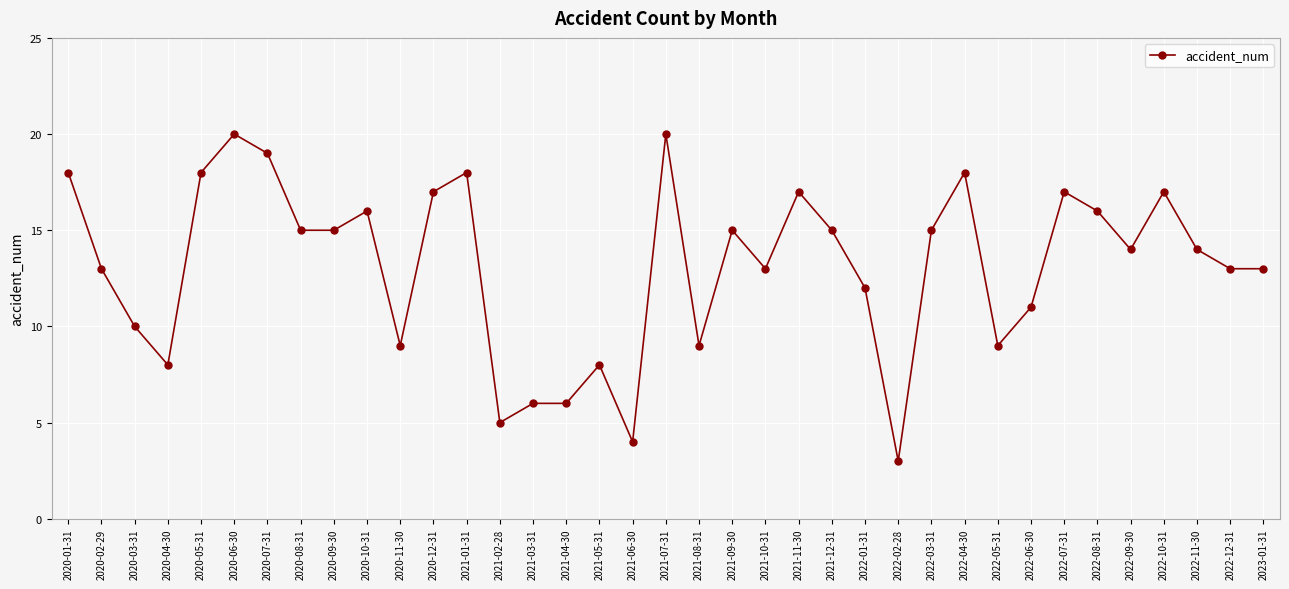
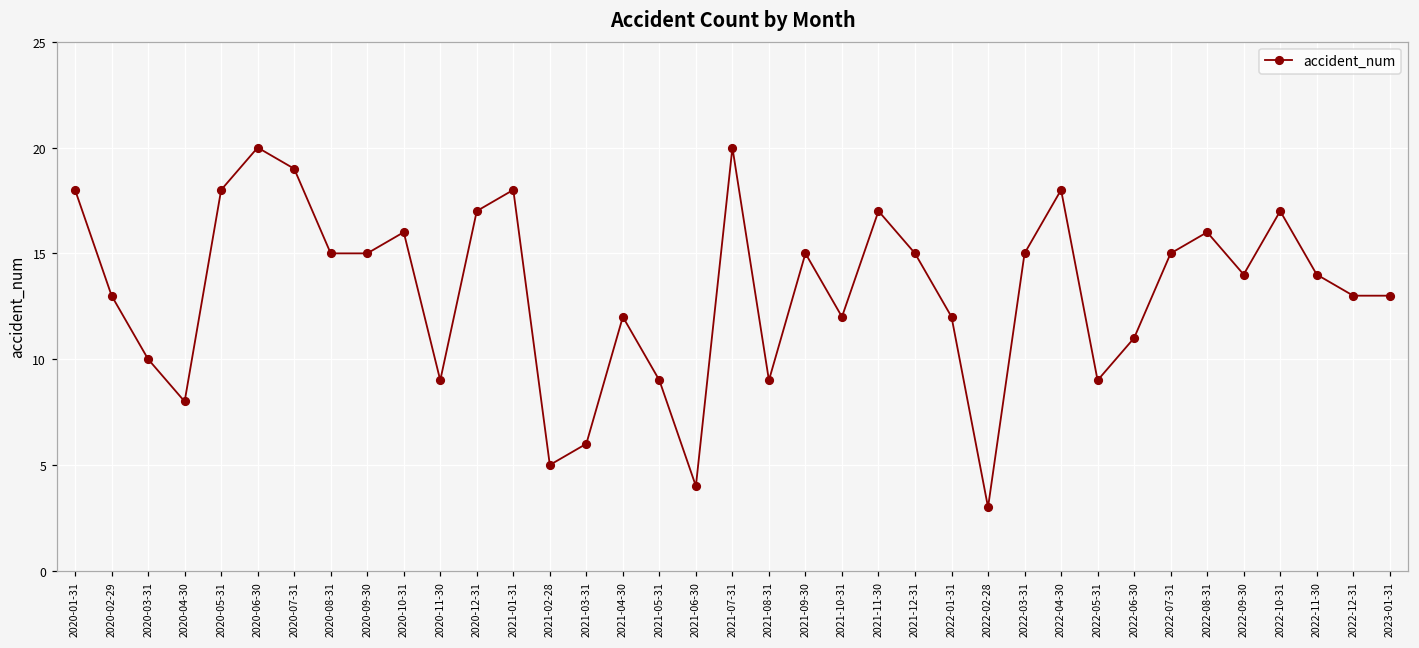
2021-04-30: 6 -> 12
2021-05-31: 8 -> 9
2021-10-31: 13 -> 12
2022-07-31: 17 -> 15
